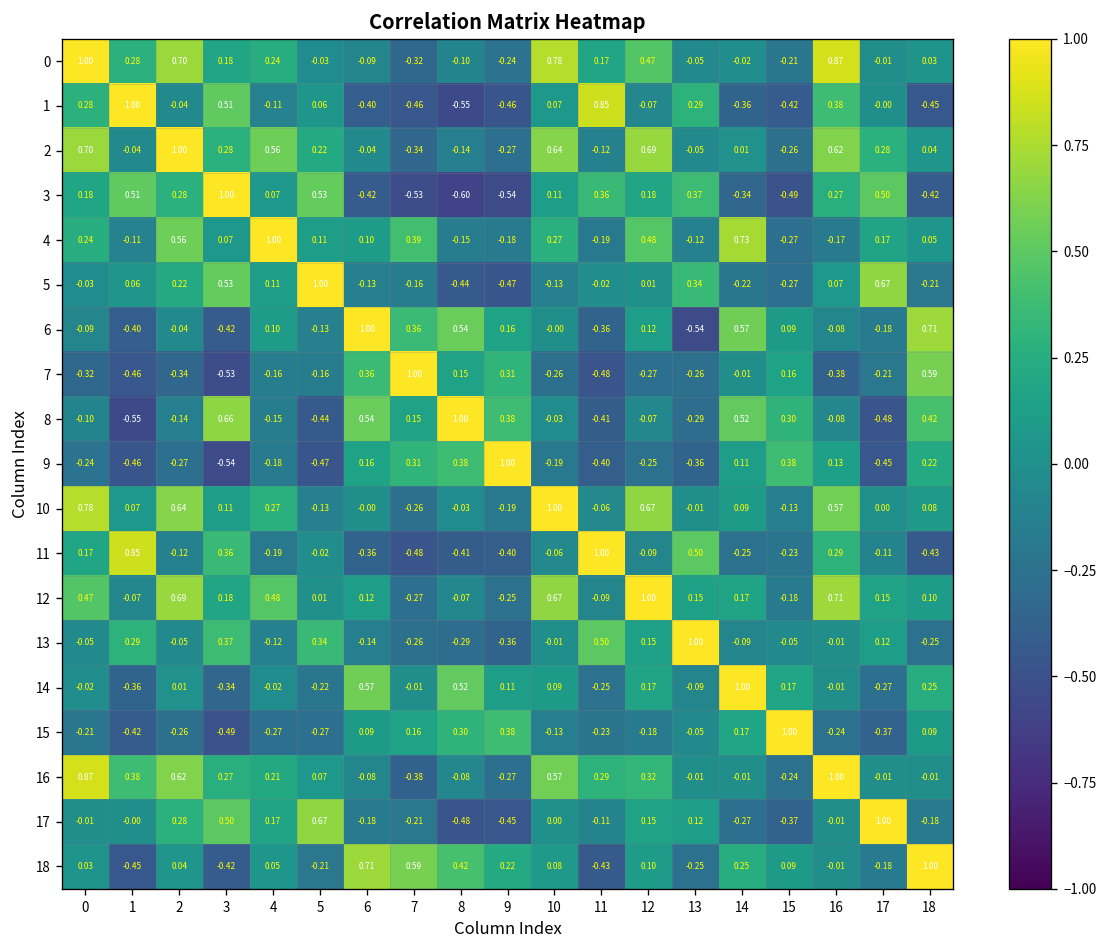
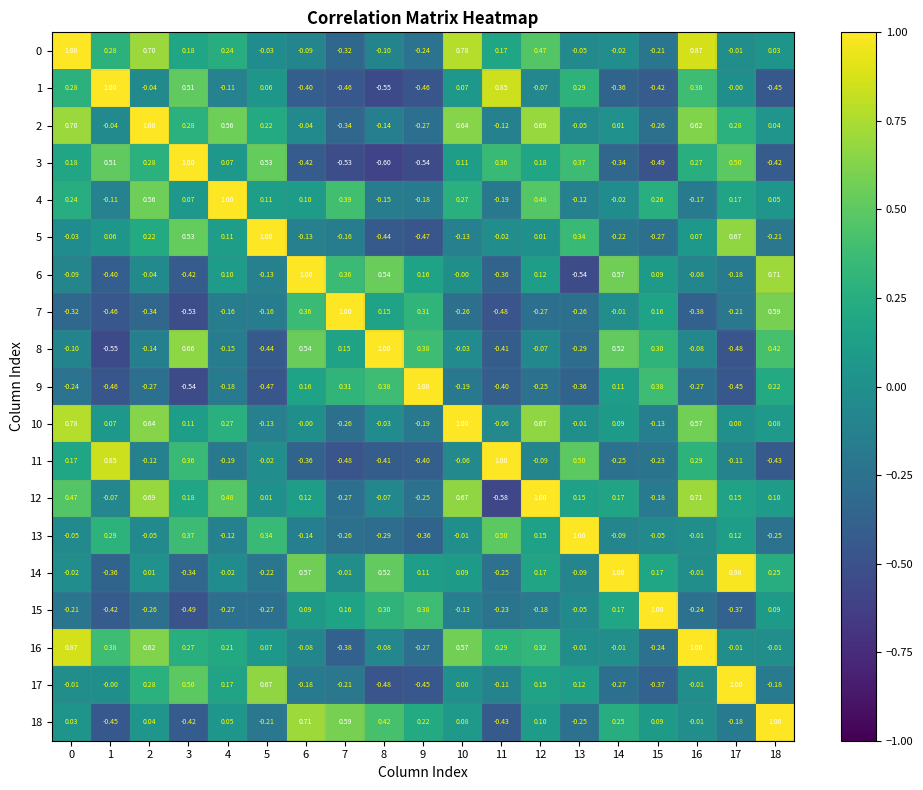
4, 14: 0.73 -> -0.02
4, 15: -0.27 -> 0.26
9, 16: 0.13 -> -0.27
12, 11: -0.09 -> -0.58
14, 17: -0.27 -> 0.98
